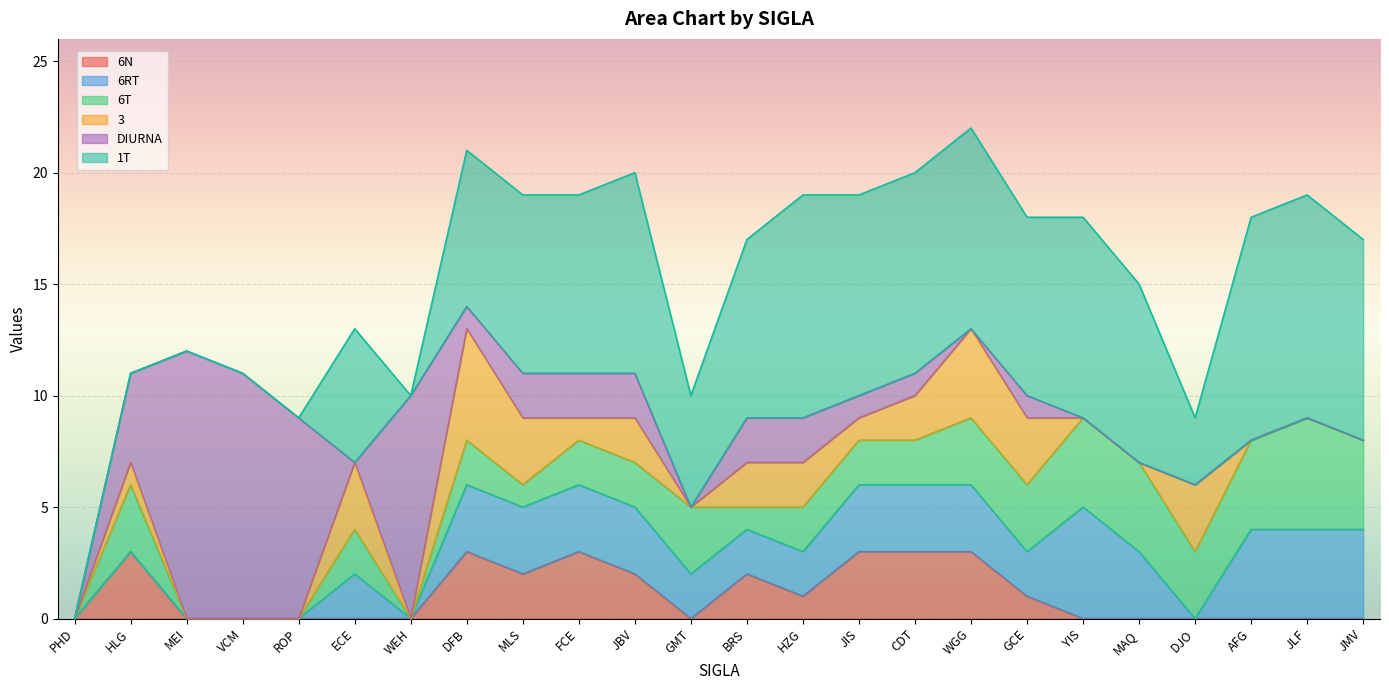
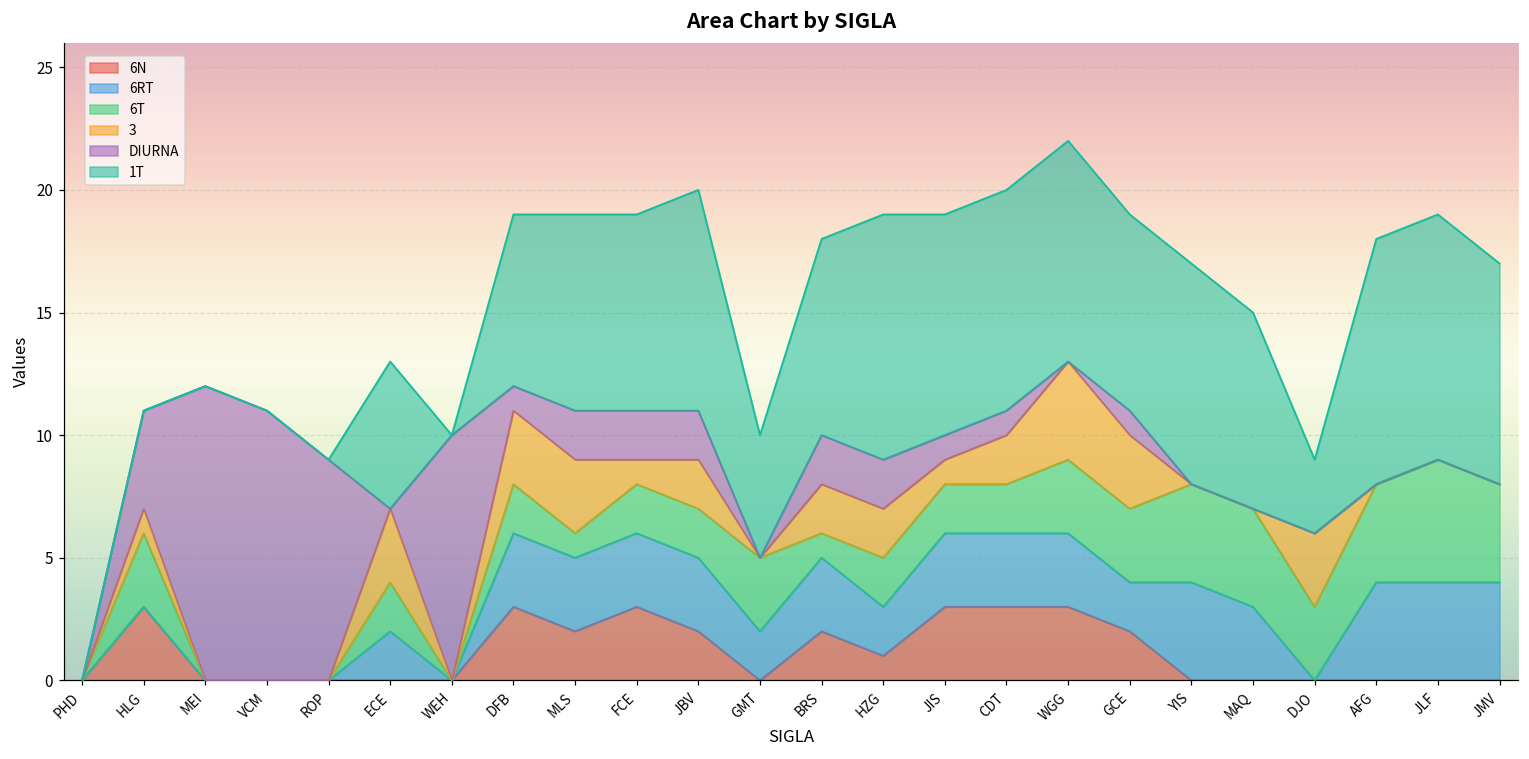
3, DFB: 5 -> 3
6RT, BRS: 2 -> 3
6N, GCE: 1 -> 2
6RT, YIS: 5 -> 4
